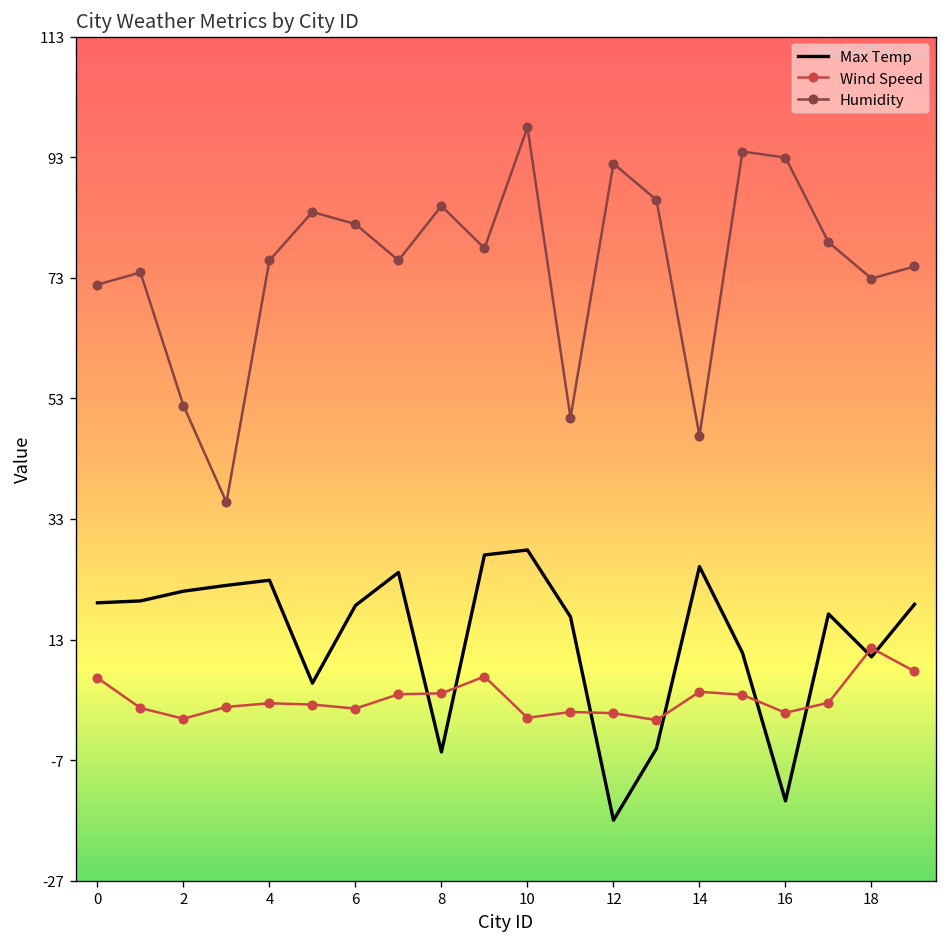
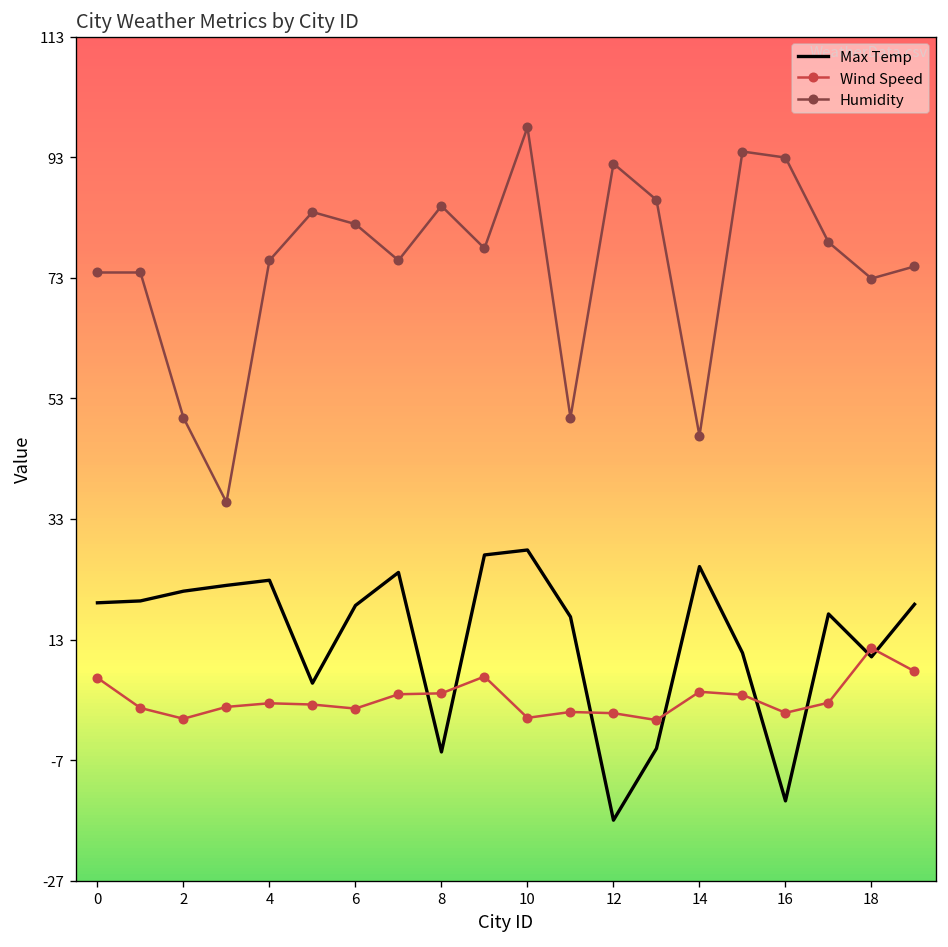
Humidity, 0: 72 -> 74
Humidity, 2: 52 -> 50
